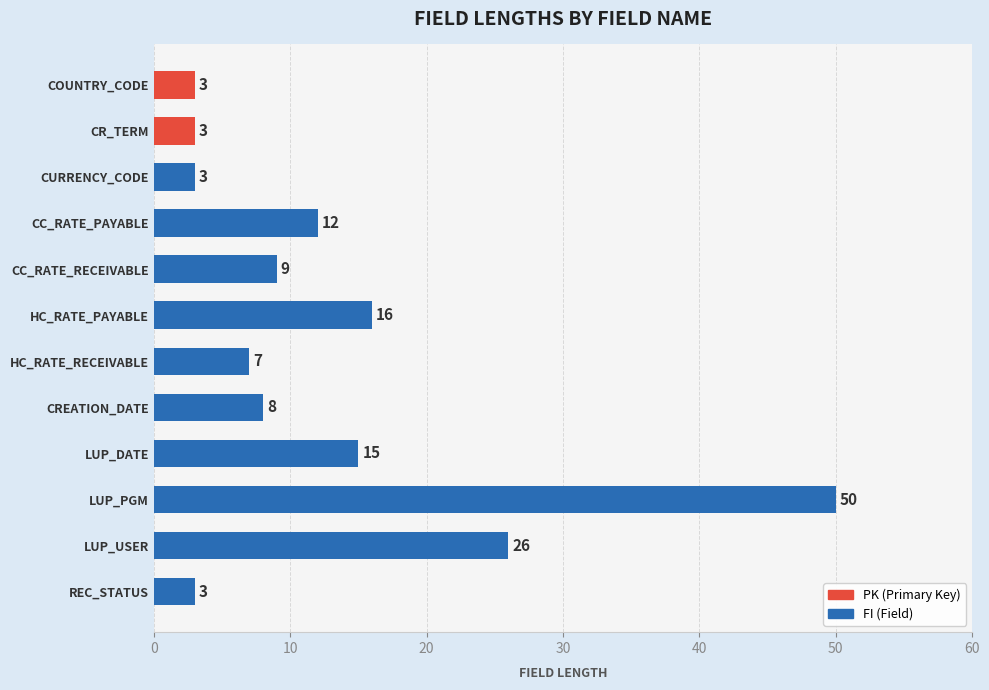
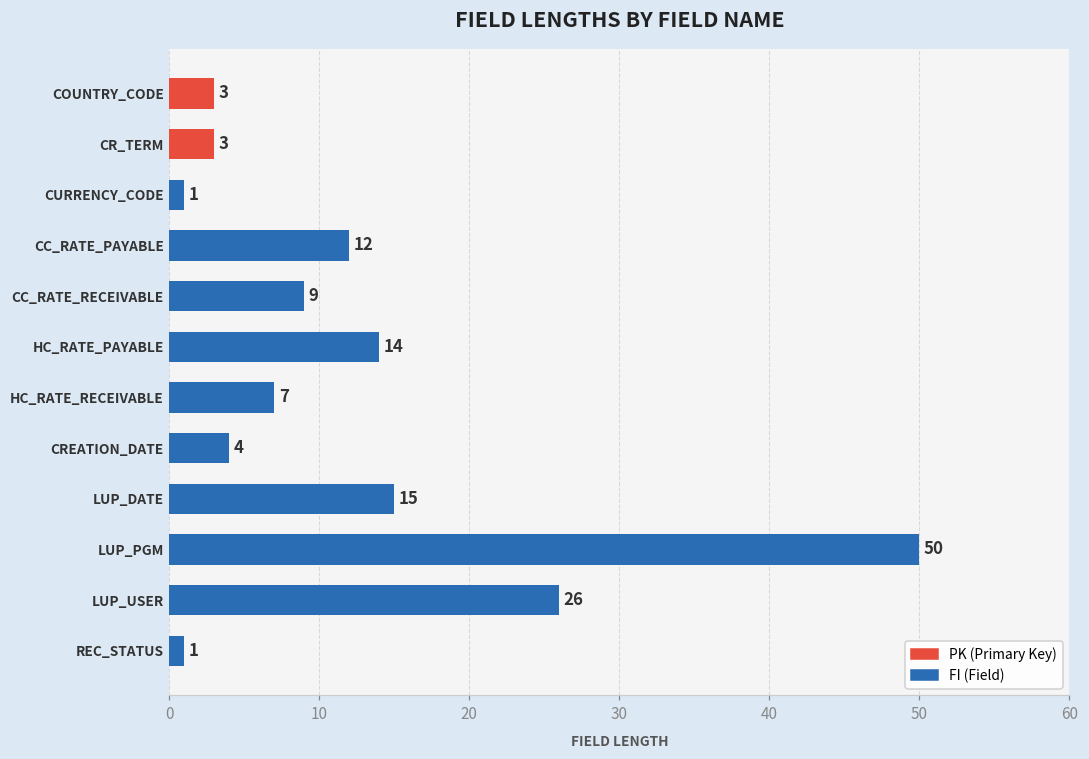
CURRENCY_CODE: 3 -> 1
HC_RATE_PAYABLE: 16 -> 14
CREATION_DATE: 8 -> 4
REC_STATUS: 3 -> 1
